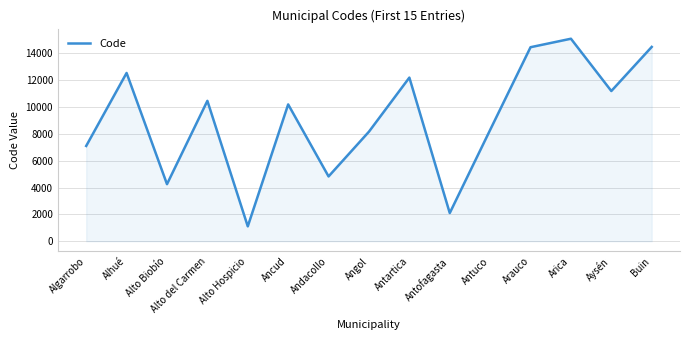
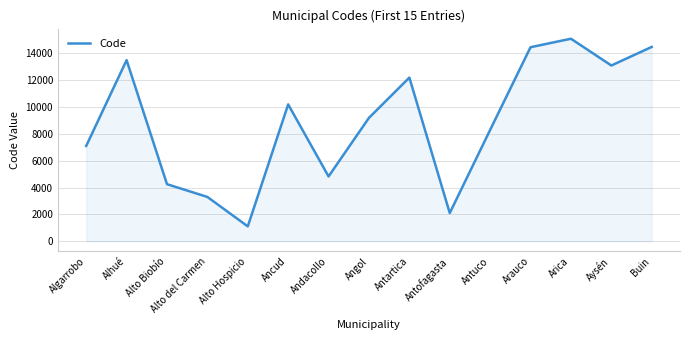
Alhué: 12500 -> 13500
Alto del Carmen: 10500 -> 3300
Angol: 8200 -> 9200
Aysén: 11200 -> 13100
